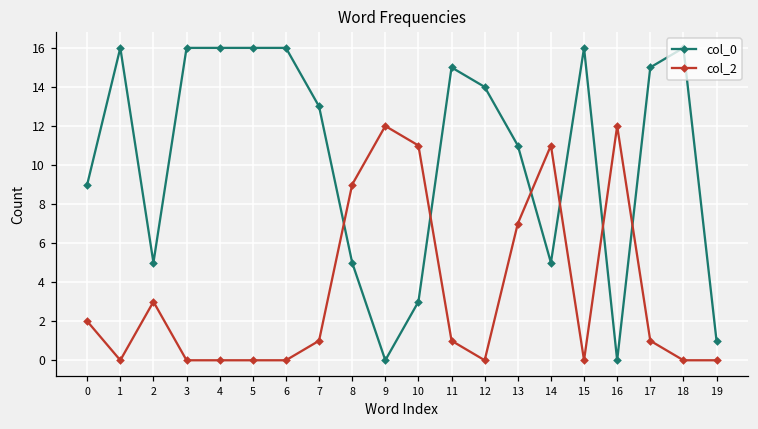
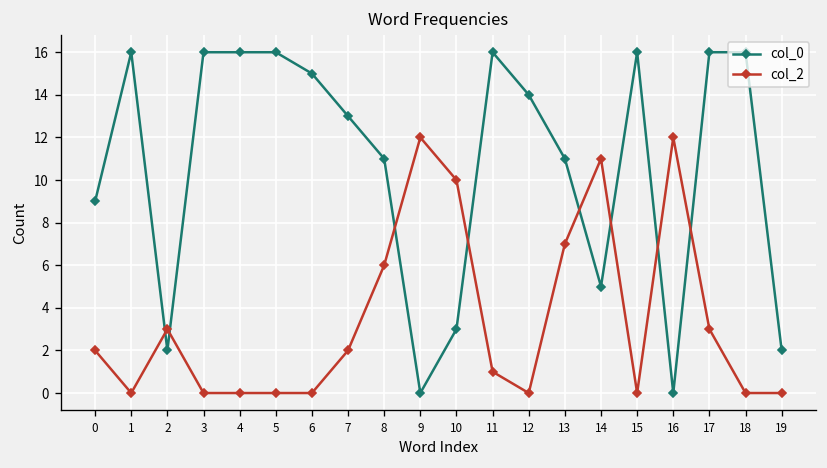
col_0, 2: 5 -> 2
col_0, 6: 16 -> 15
col_2, 7: 1 -> 2
col_0, 8: 5 -> 11
col_2, 8: 9 -> 6
col_2, 10: 11 -> 10
col_0, 11: 15 -> 16
col_0, 17: 15 -> 16
col_2, 17: 1 -> 3
col_0, 19: 1 -> 2
